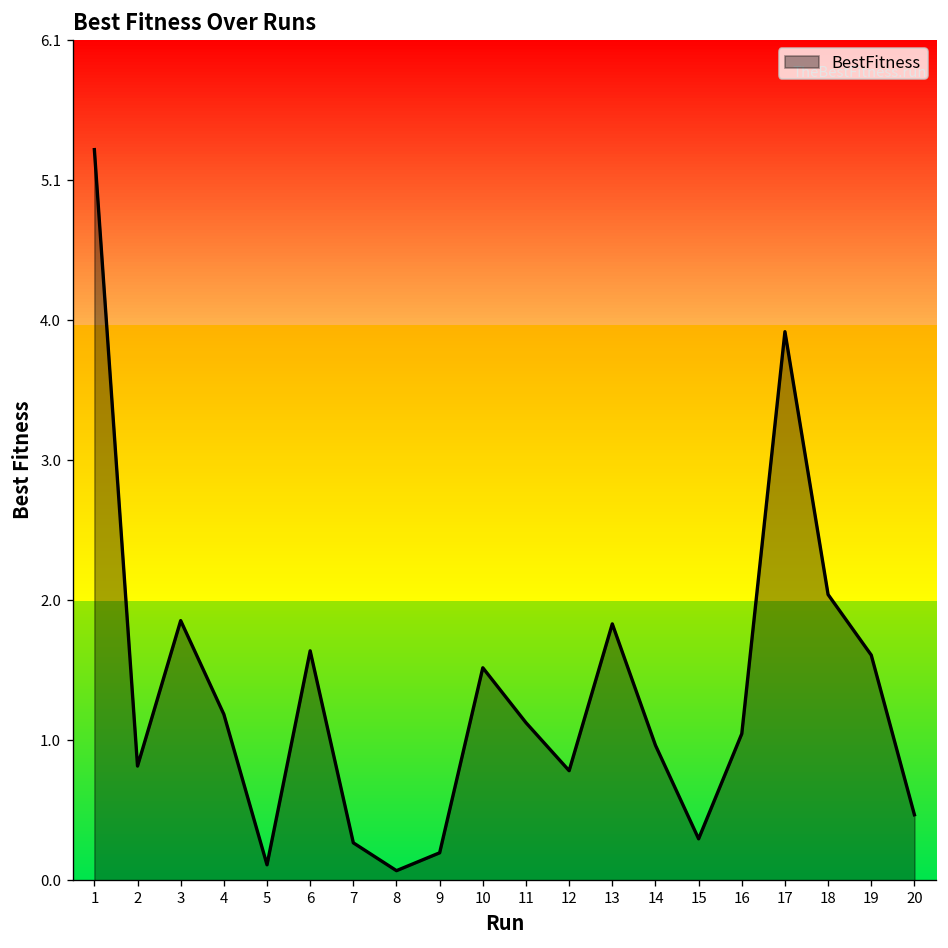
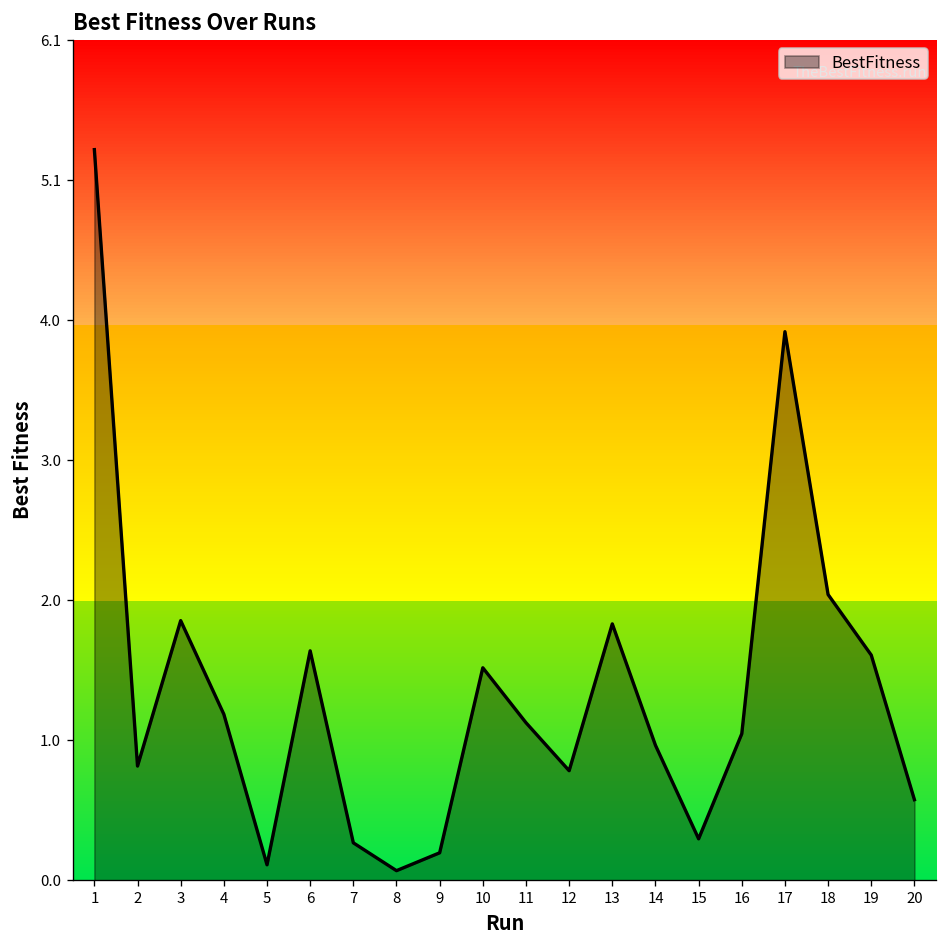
20: 0.47 -> 0.58
